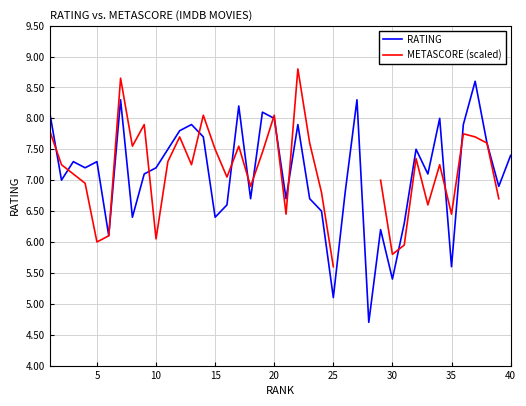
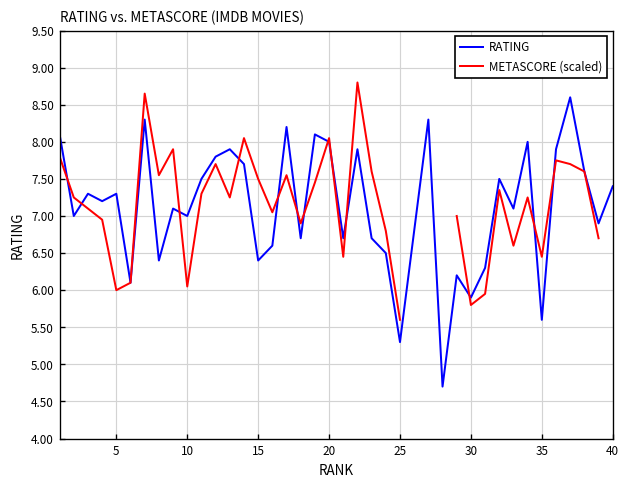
RATING, 10: 7.2 -> 7.0
RATING, 25: 5.1 -> 5.3
RATING, 30: 5.4 -> 5.9
